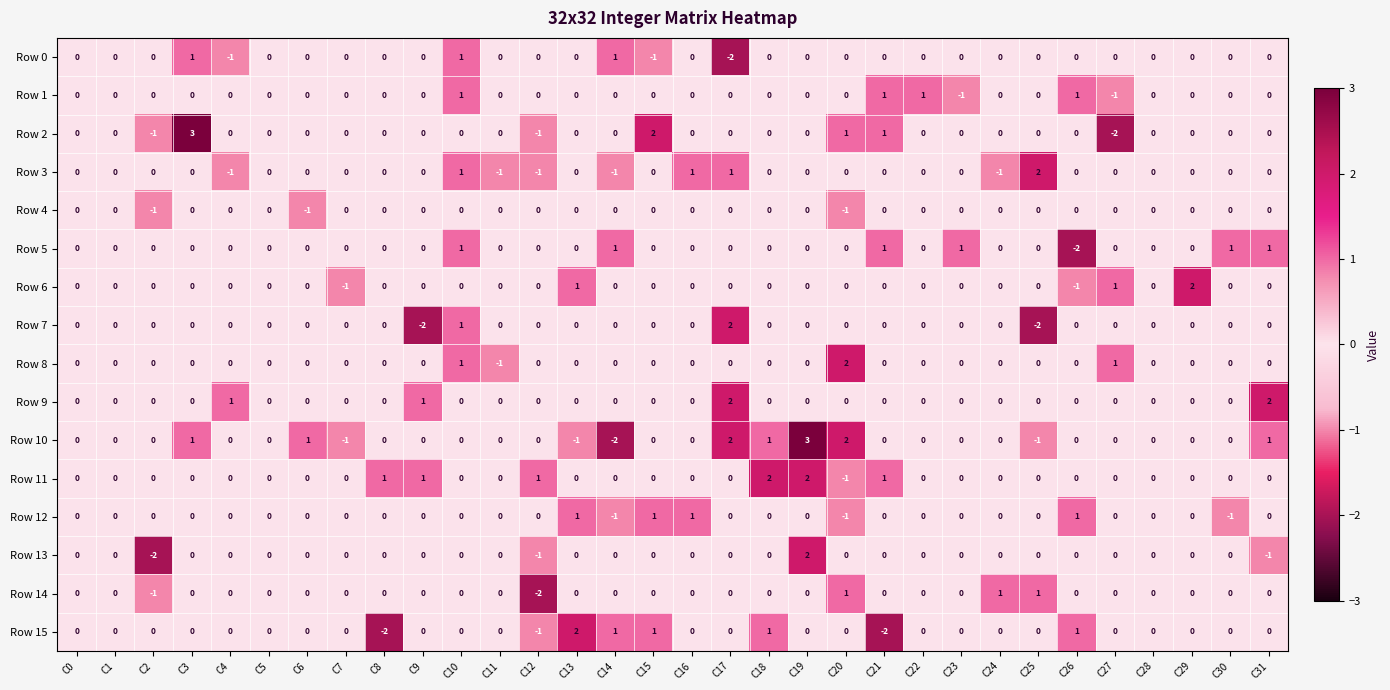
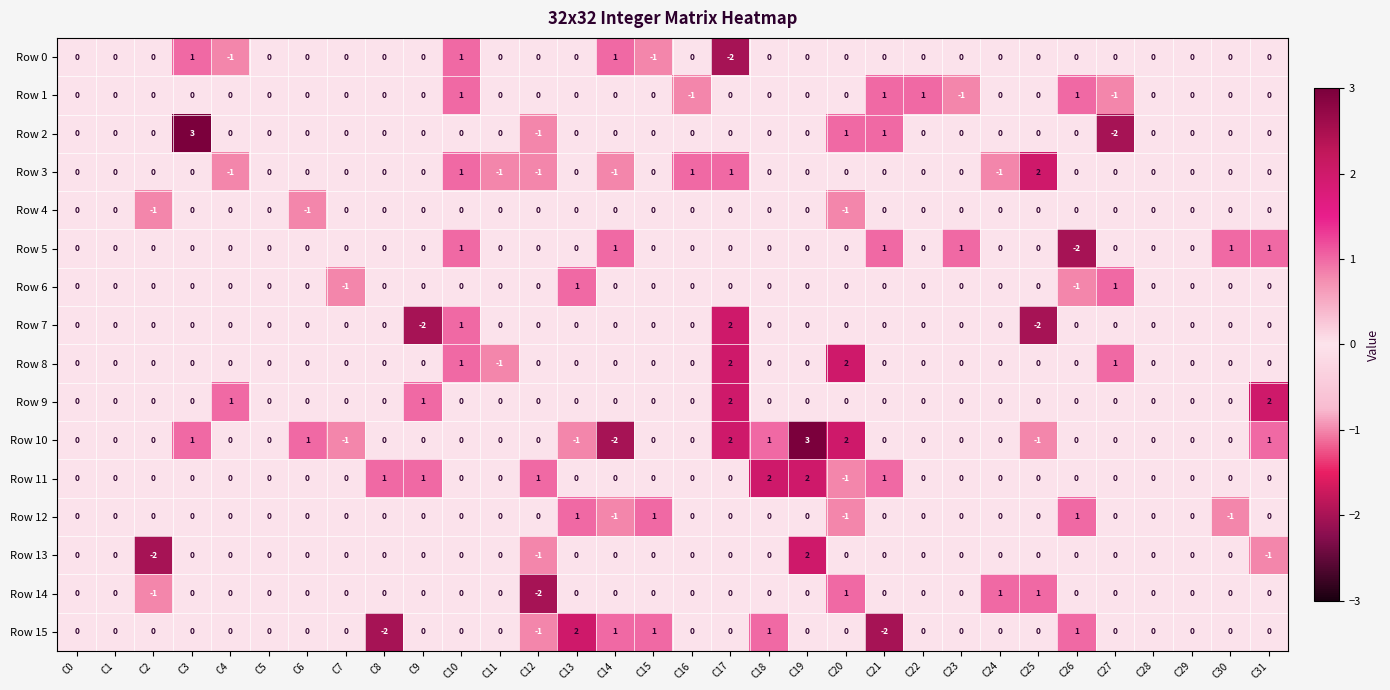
Row 1, C16: 0 -> -1
Row 2, C2: -1 -> 0
Row 2, C15: 2 -> 0
Row 6, C29: 2 -> 0
Row 8, C17: 0 -> 2
Row 12, C16: 1 -> 0
